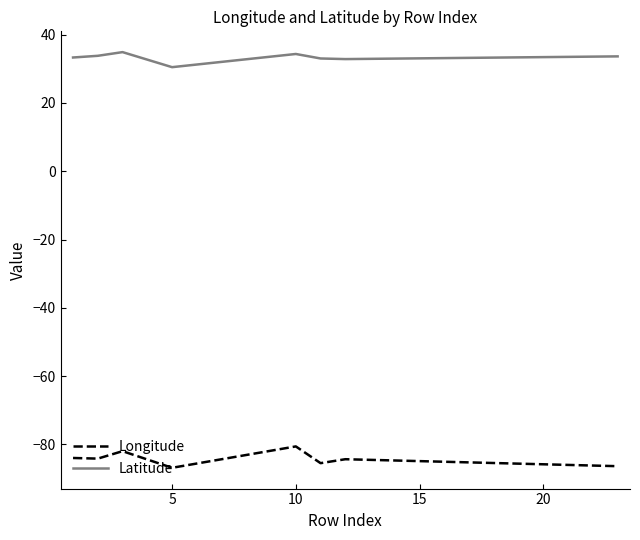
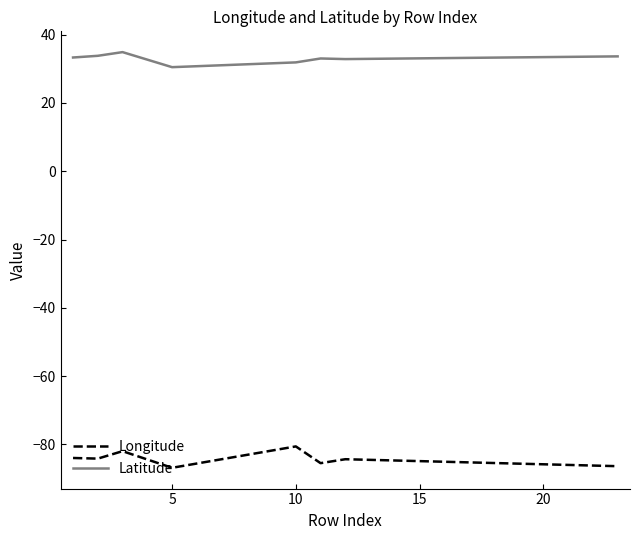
Latitude, 10: 34 -> 32
